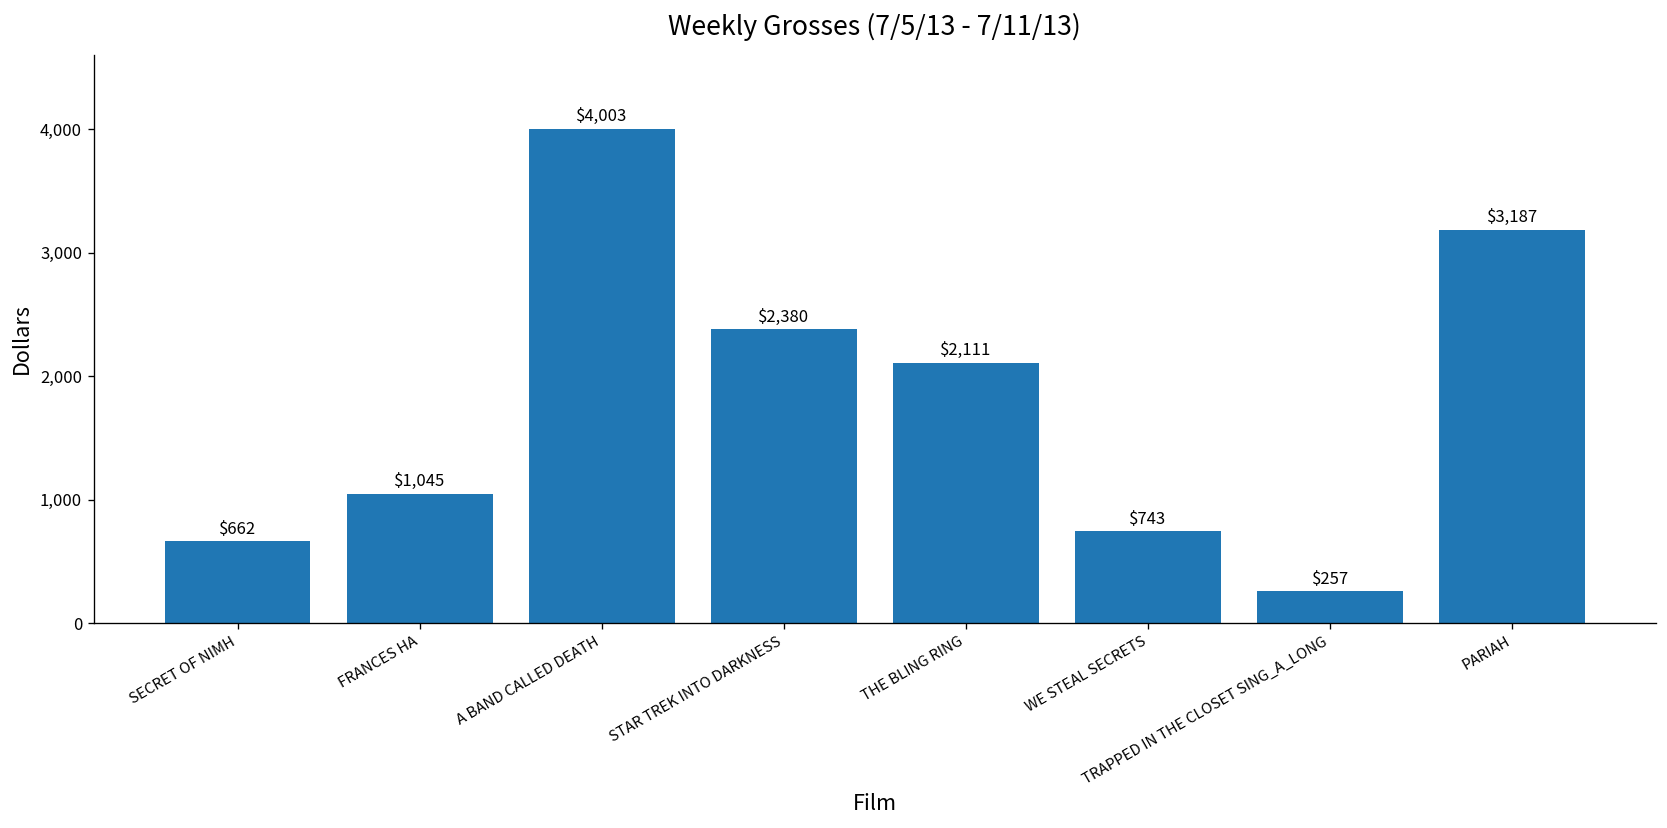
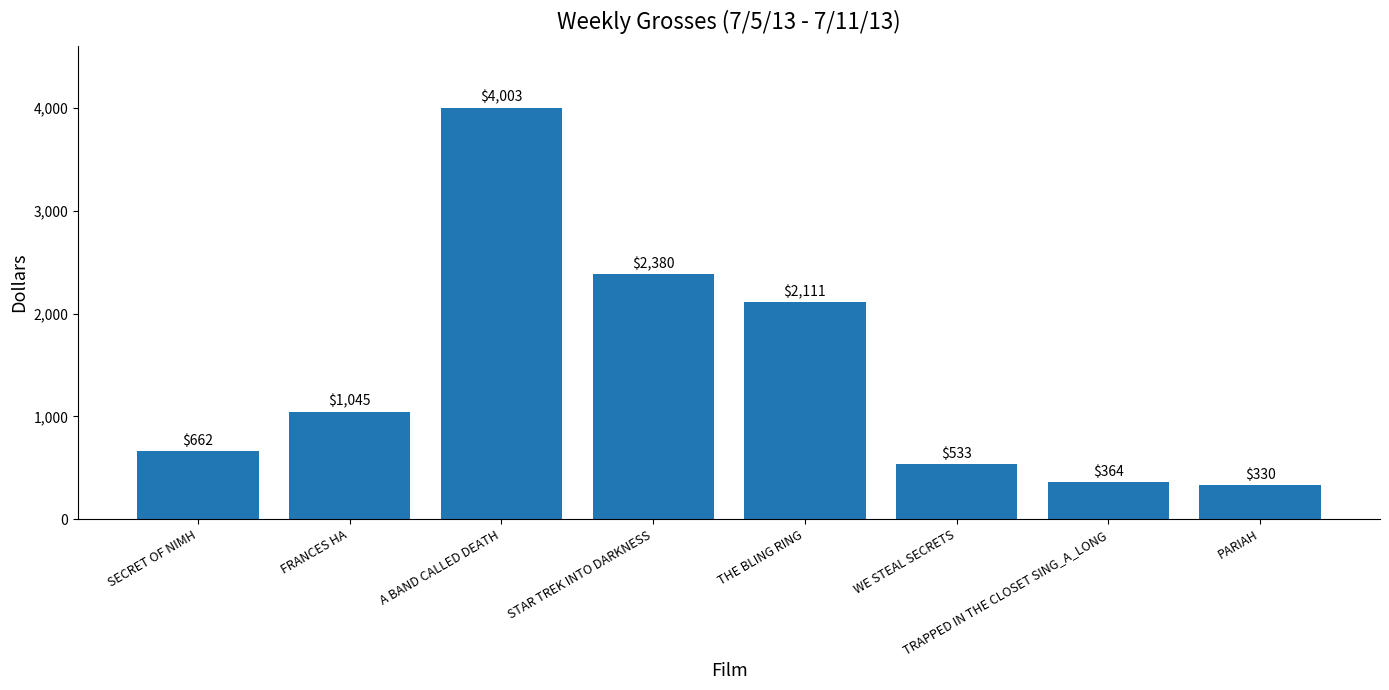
WE STEAL SECRETS: $743 -> $533
TRAPPED IN THE CLOSET SING_A_LONG: $257 -> $364
PARIAH: $3,187 -> $330
